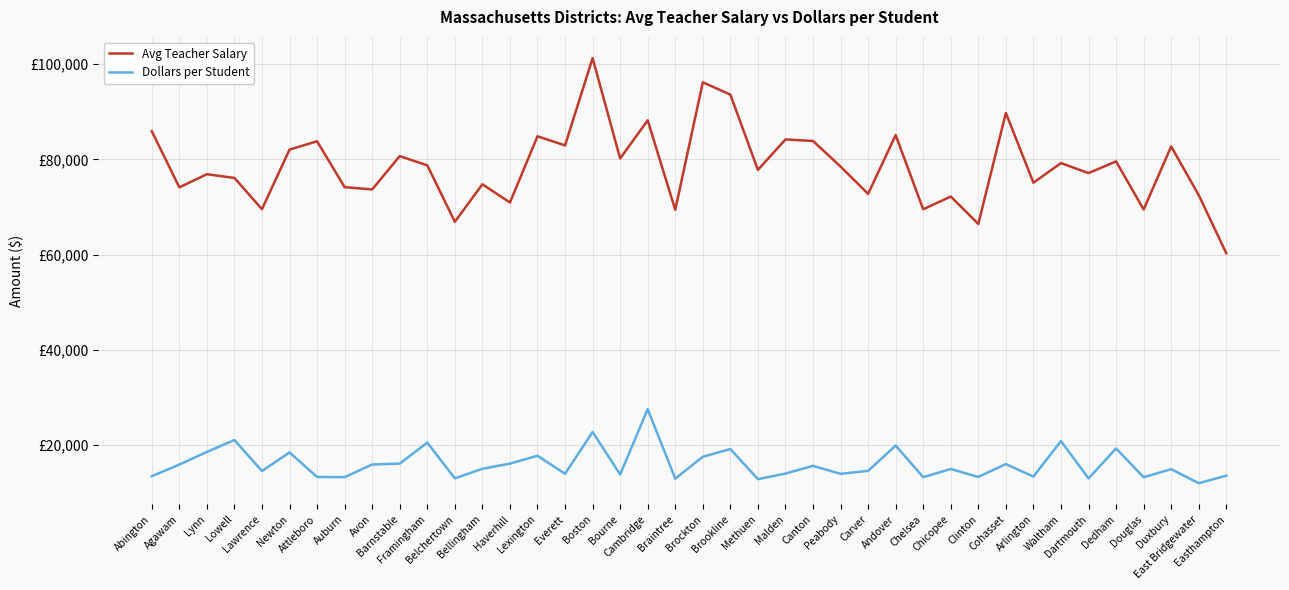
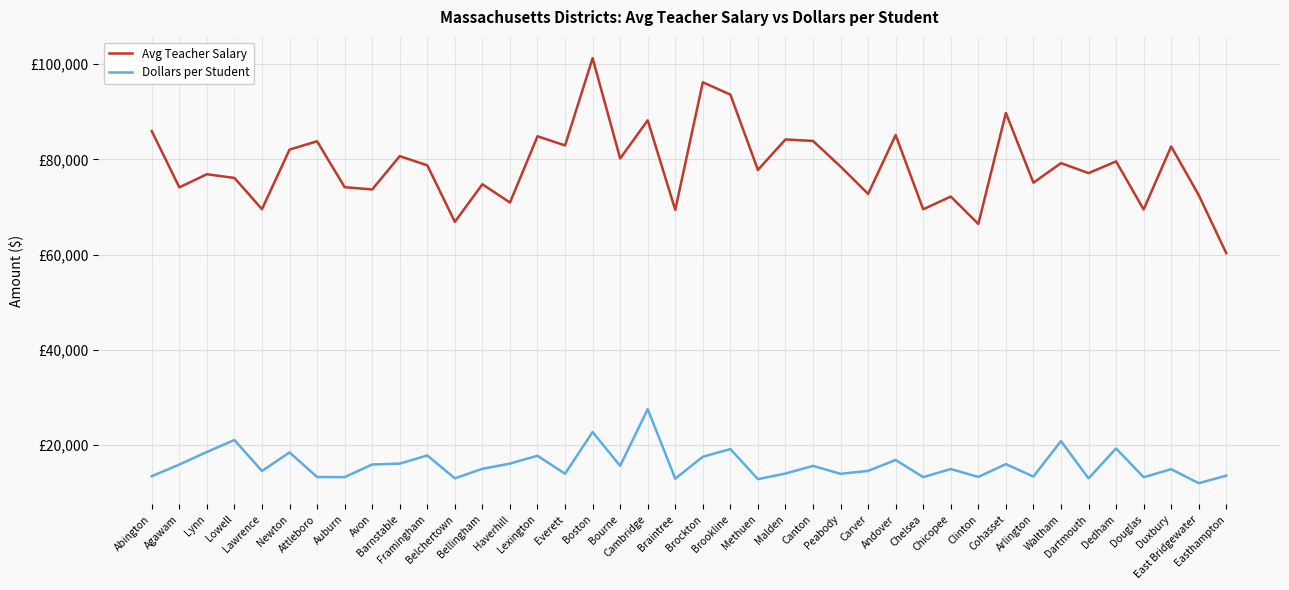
Dollars per Student, Framingham: £21,000 -> £18,000
Dollars per Student, Bourne: £14,000 -> £16,000
Dollars per Student, Andover: £20,000 -> £17,000
